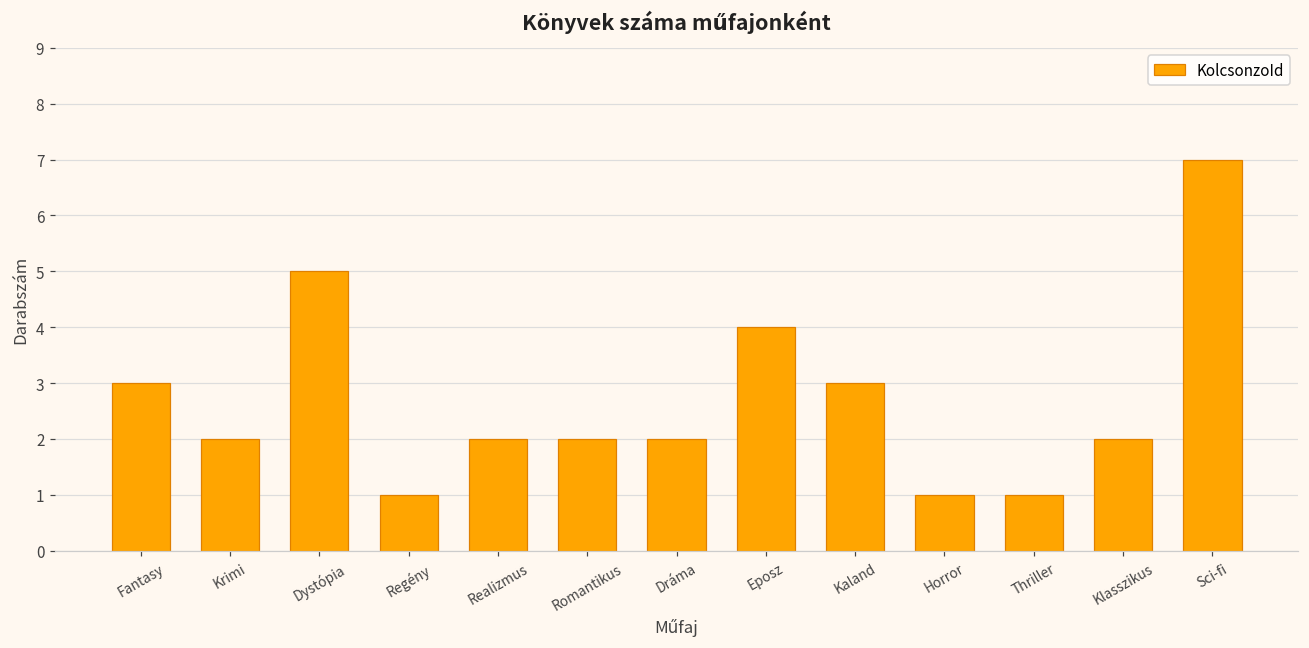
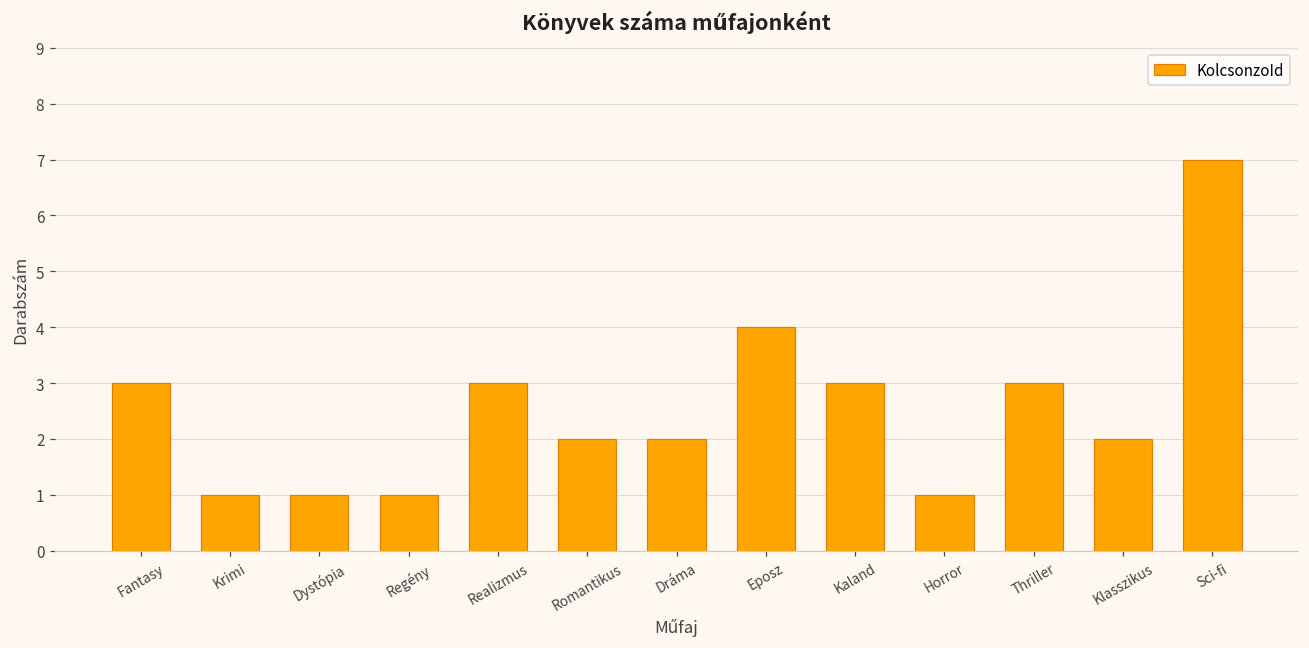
Krimi: 2 -> 1
Dystópia: 5 -> 1
Realizmus: 2 -> 3
Thriller: 1 -> 3
